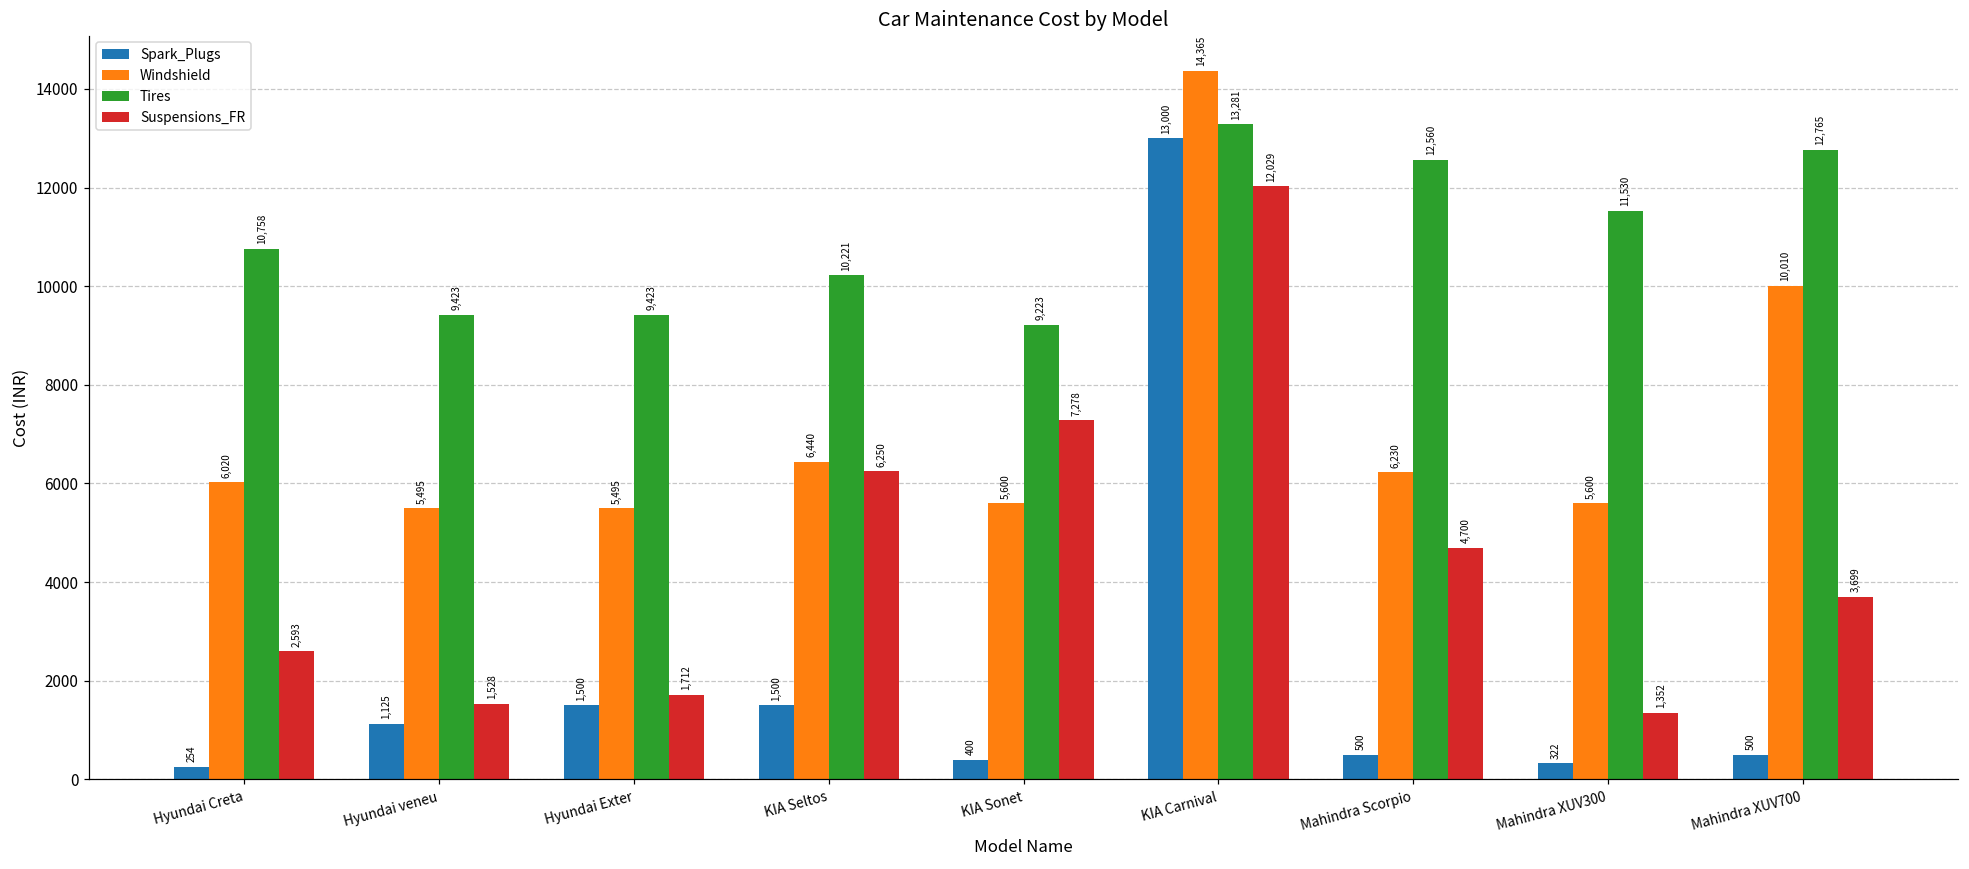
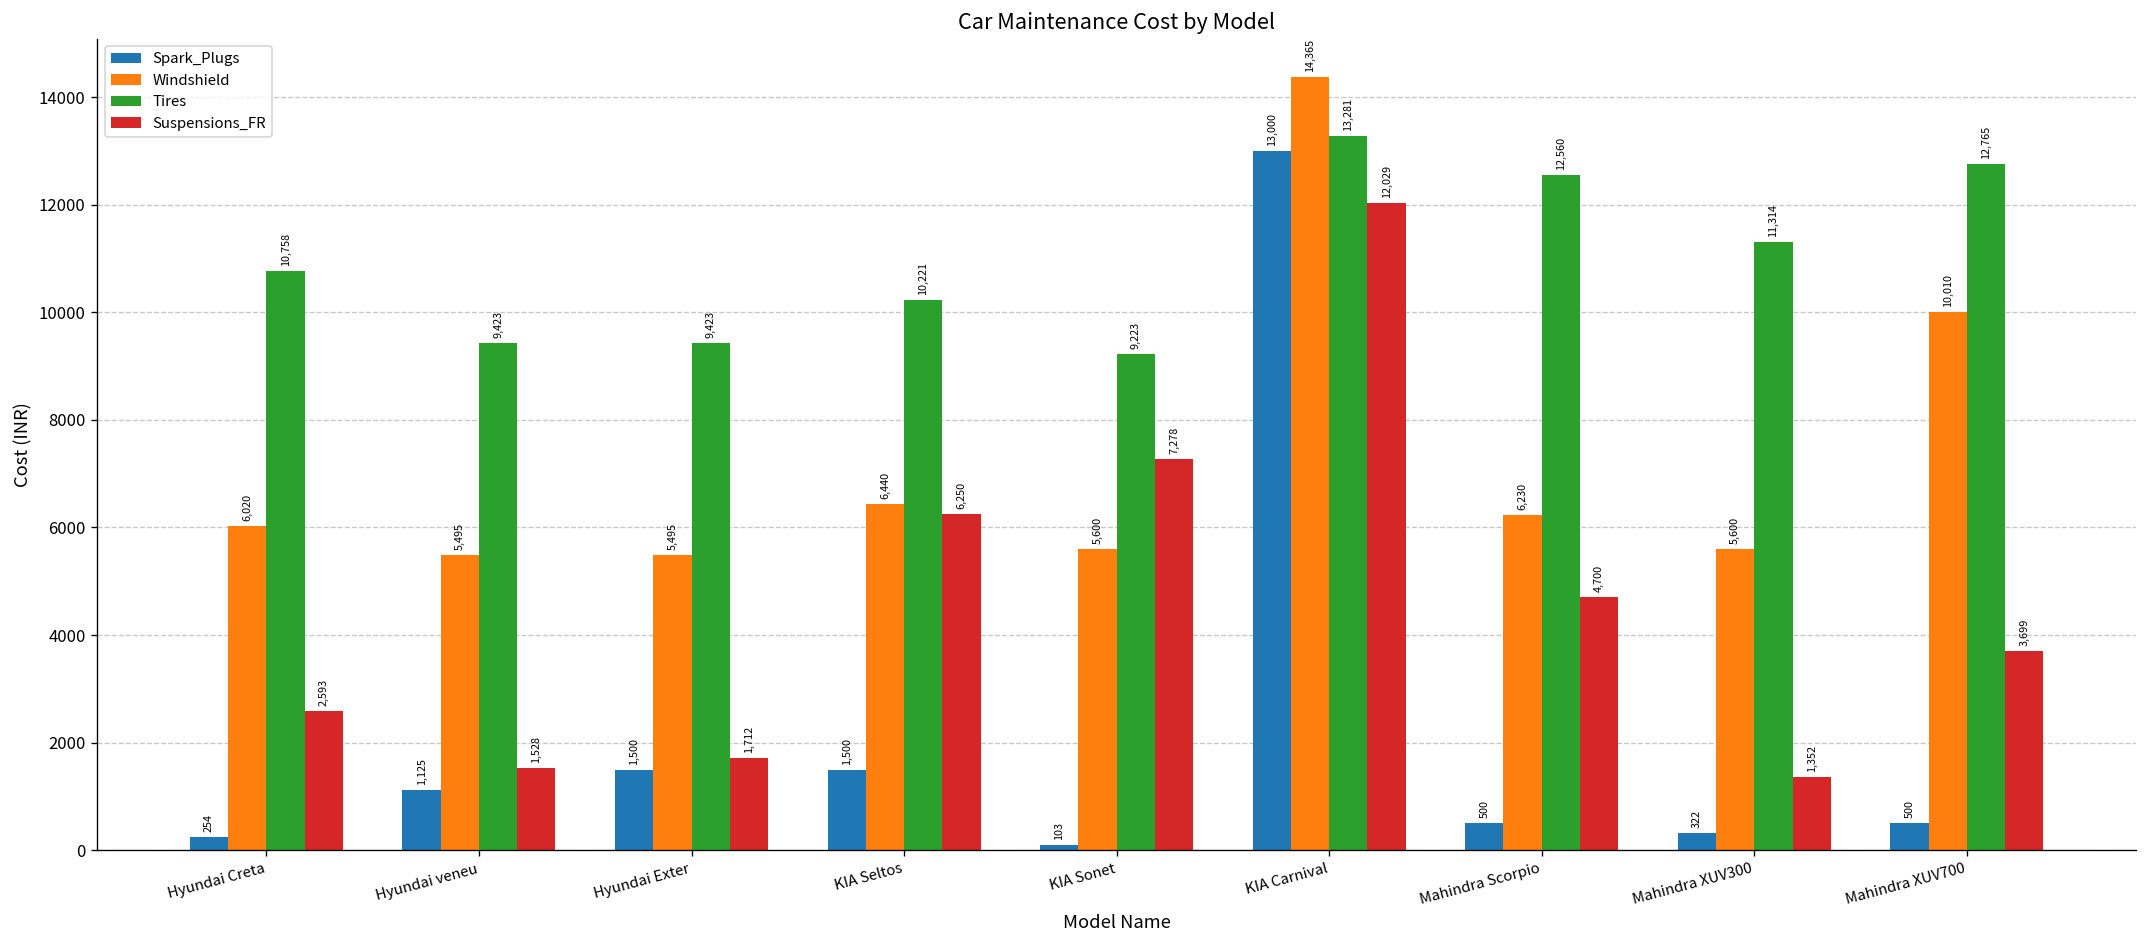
Spark_Plugs, KIA Sonet: 400 -> 103
Tires, Mahindra XUV300: 11,530 -> 11,314
